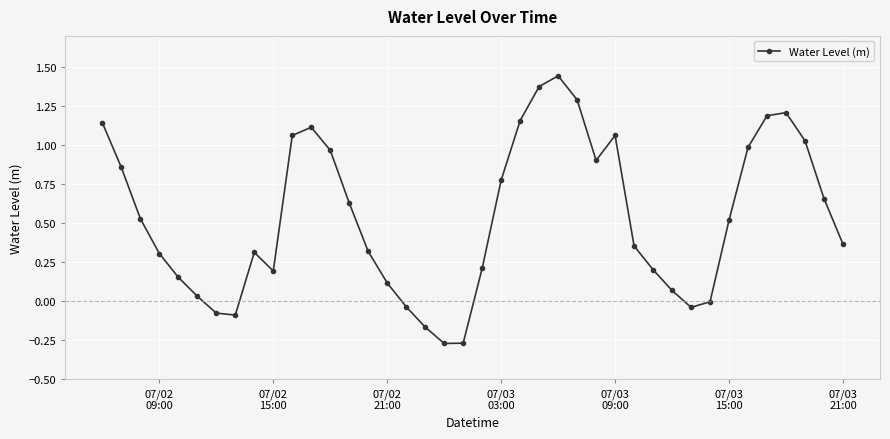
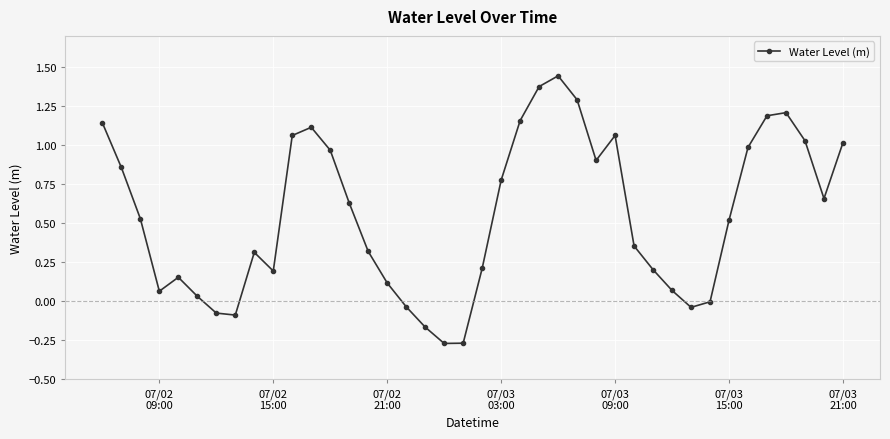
07/02 09:00: 0.31 -> 0.06
07/03 21:00: 0.37 -> 1.02
